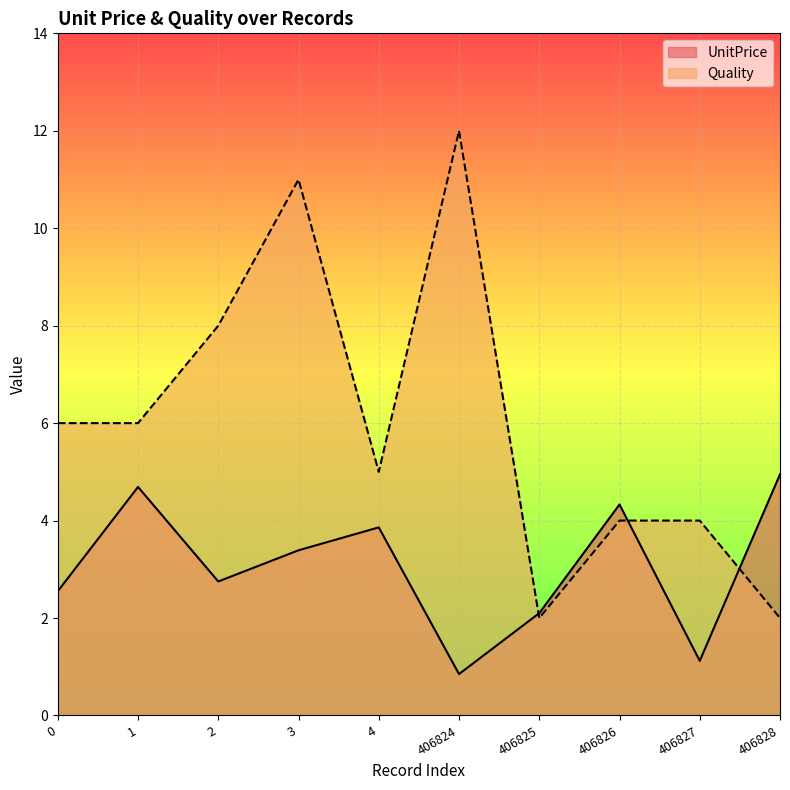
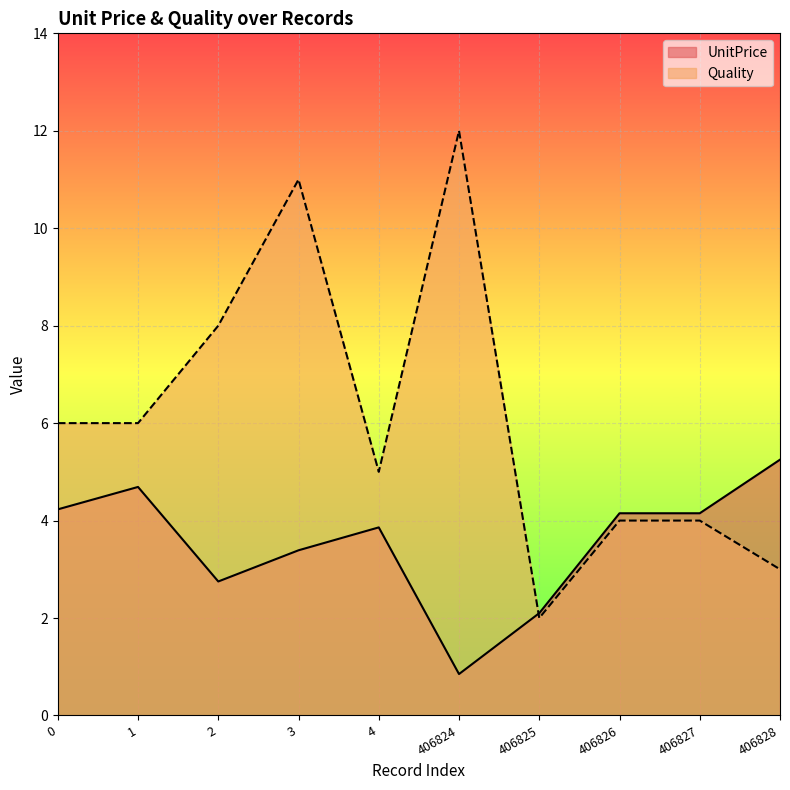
UnitPrice, 0: 2.6 -> 4.2
UnitPrice, 406826: 4.3 -> 4.2
UnitPrice, 406827: 1.1 -> 4.2
UnitPrice, 406828: 5.0 -> 5.3
Quality, 406828: 2 -> 3
